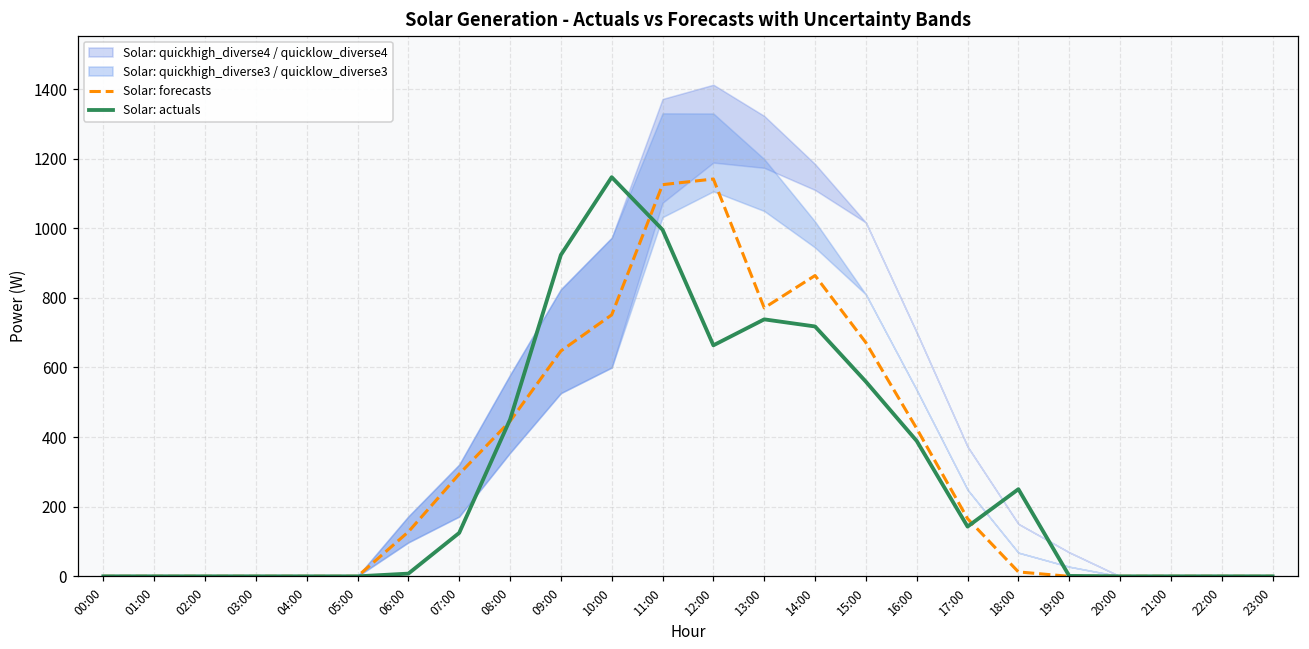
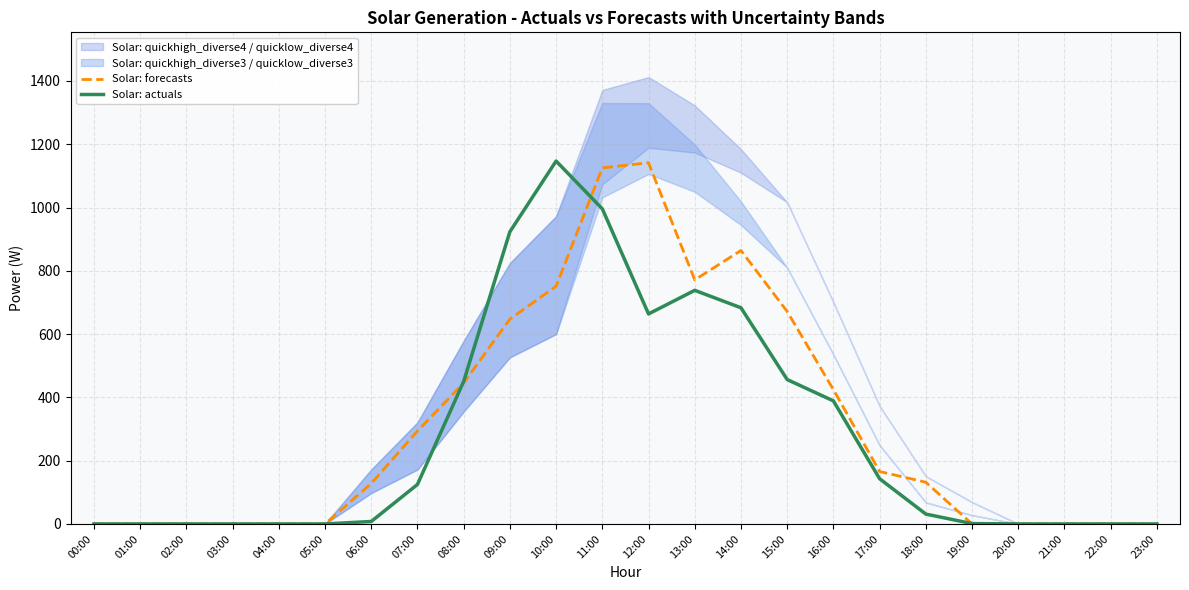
Solar: actuals, 14:00: 720 -> 680
Solar: actuals, 15:00: 560 -> 460
Solar: forecasts, 18:00: 10 -> 130
Solar: actuals, 18:00: 250 -> 30
